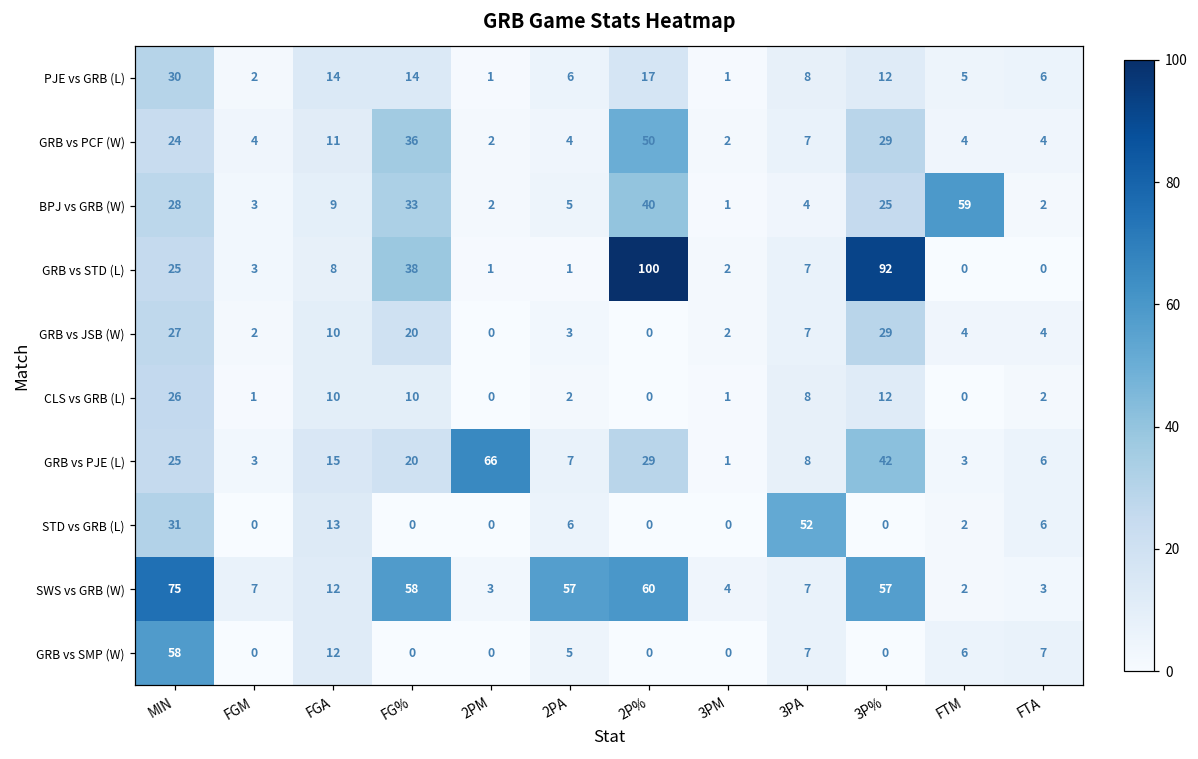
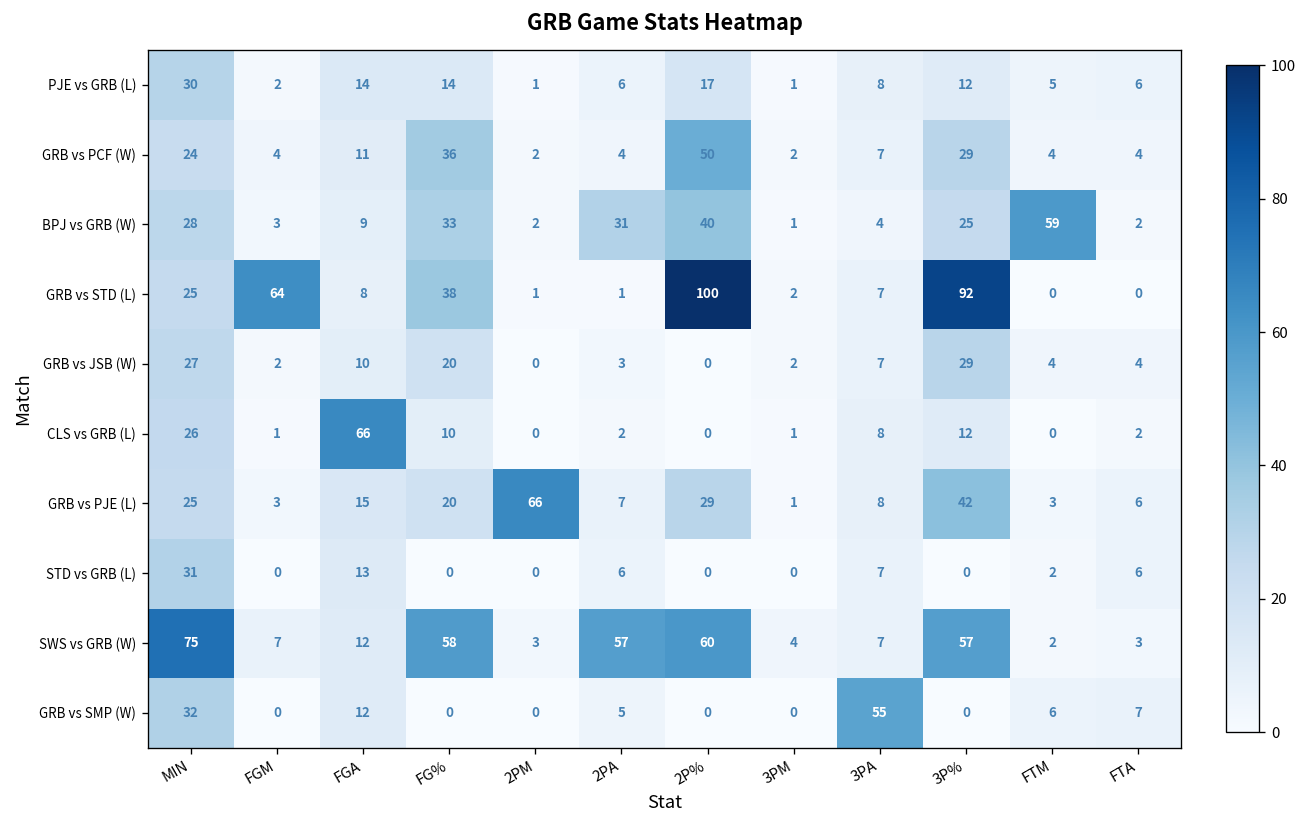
BPJ vs GRB (W), 2PA: 5 -> 31
GRB vs STD (L), FGM: 3 -> 64
CLS vs GRB (L), FGA: 10 -> 66
STD vs GRB (L), 3PA: 52 -> 7
GRB vs SMP (W), MIN: 58 -> 32
GRB vs SMP (W), 3PA: 7 -> 55
